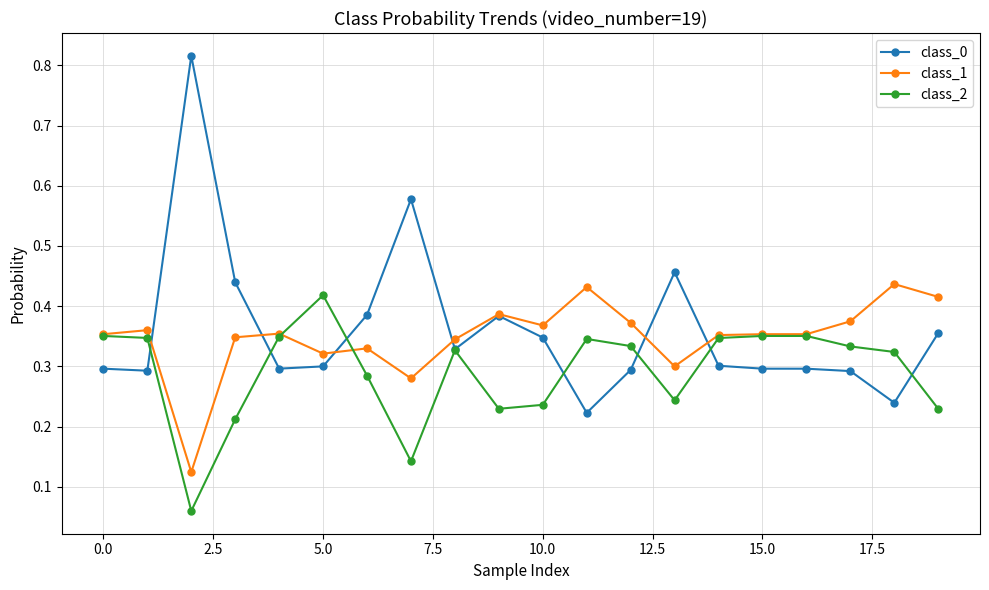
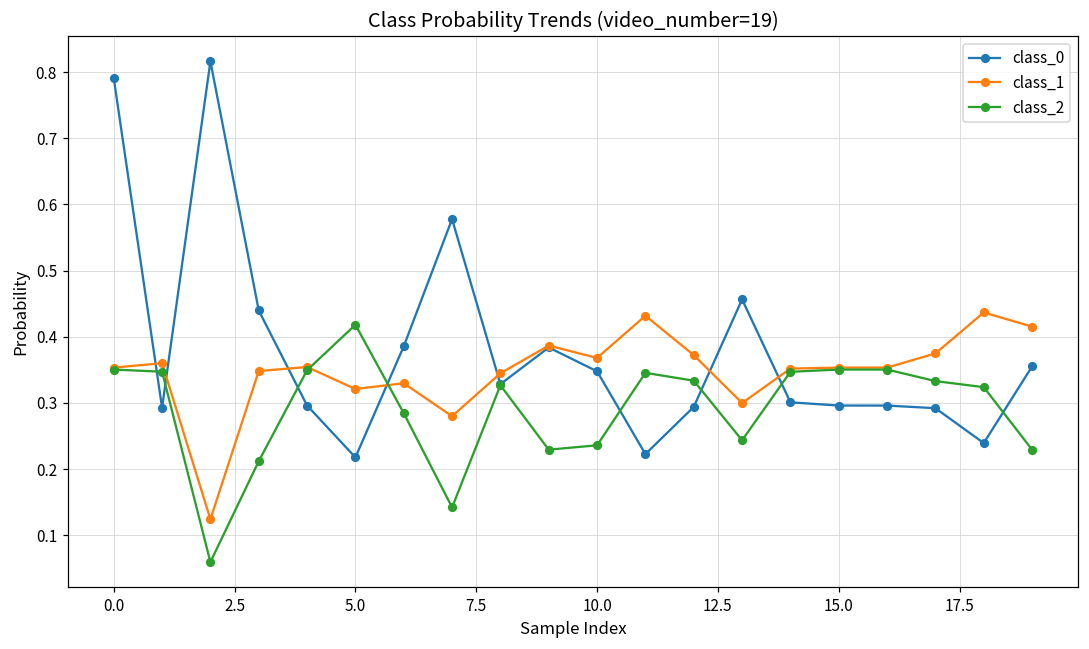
class_0, 0.0: 0.30 -> 0.79
class_0, 5.0: 0.30 -> 0.22
